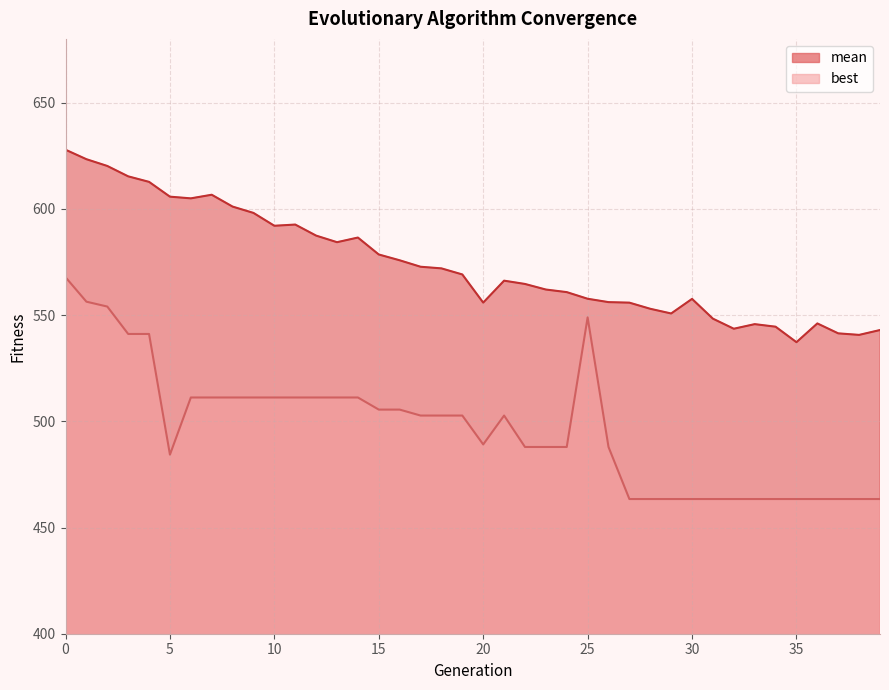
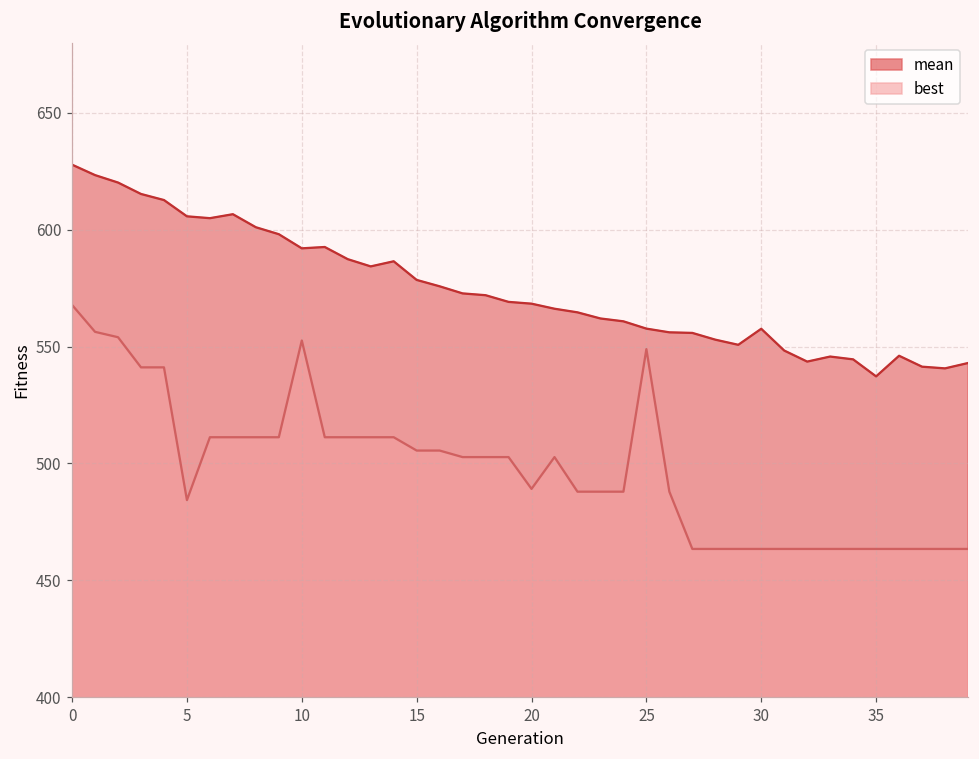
best, 10: 511 -> 553
mean, 20: 556 -> 568
